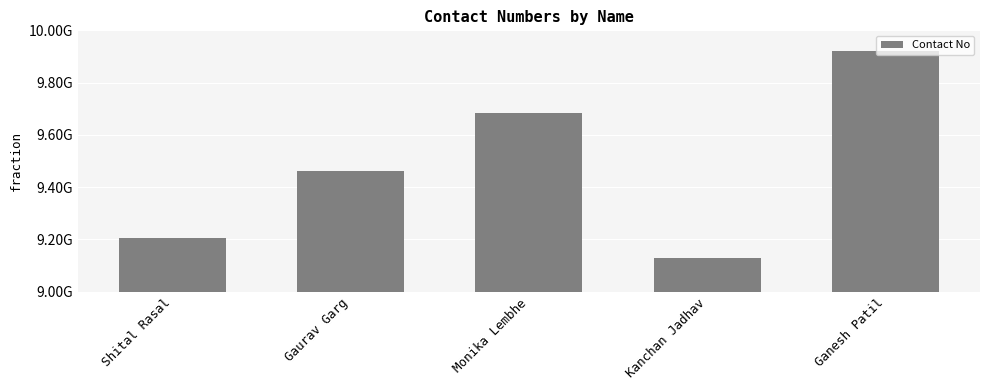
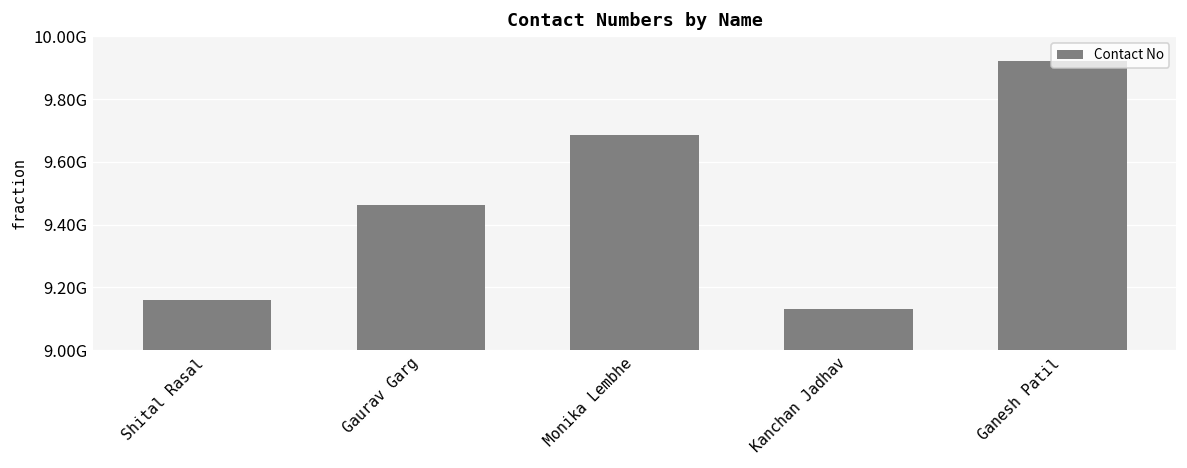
Shital Rasal: 9210000000 -> 9160000000
